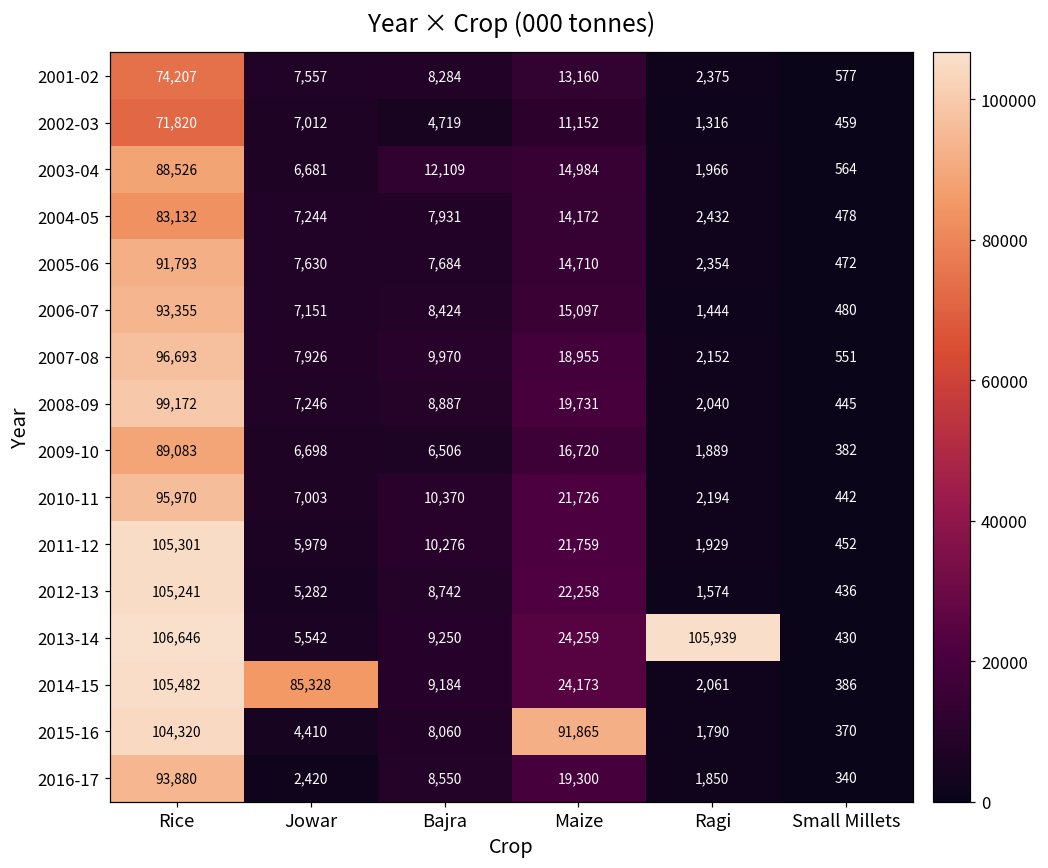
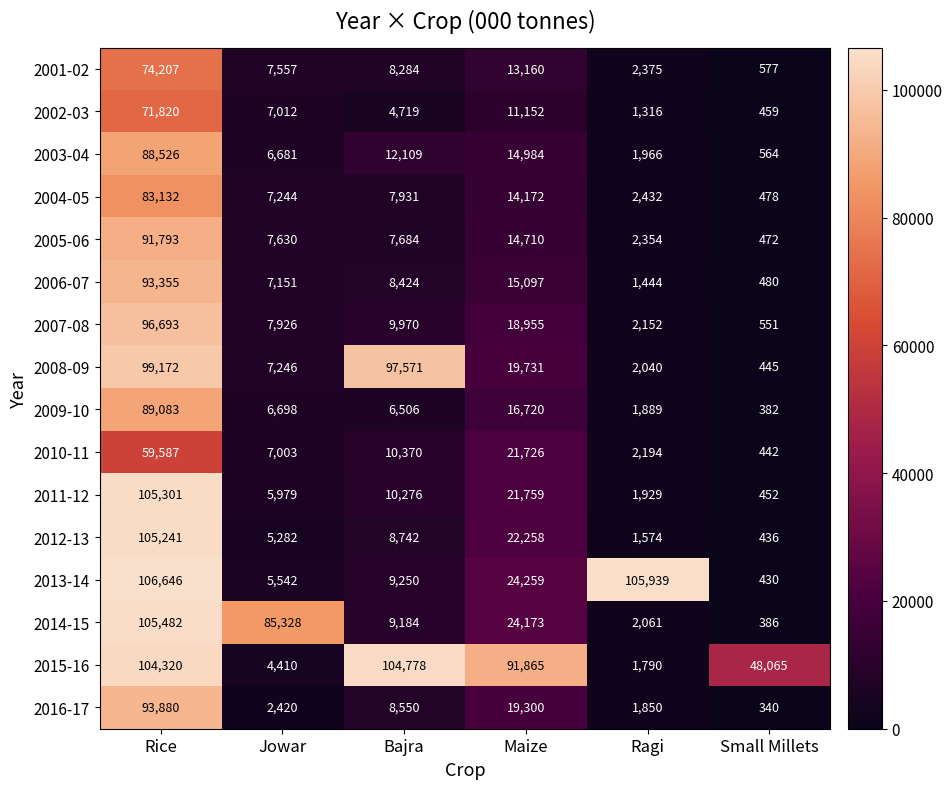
2008-09, Bajra: 8,887 -> 97,571
2010-11, Rice: 95,970 -> 59,587
2015-16, Bajra: 8,060 -> 104,778
2015-16, Small Millets: 370 -> 48,065
